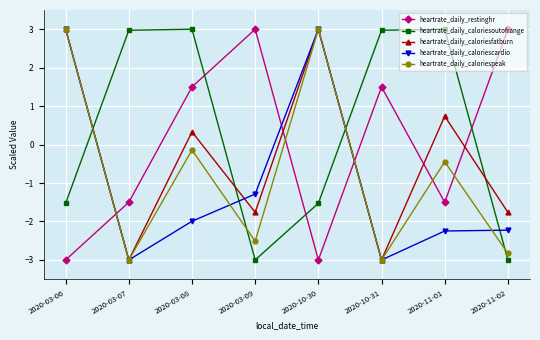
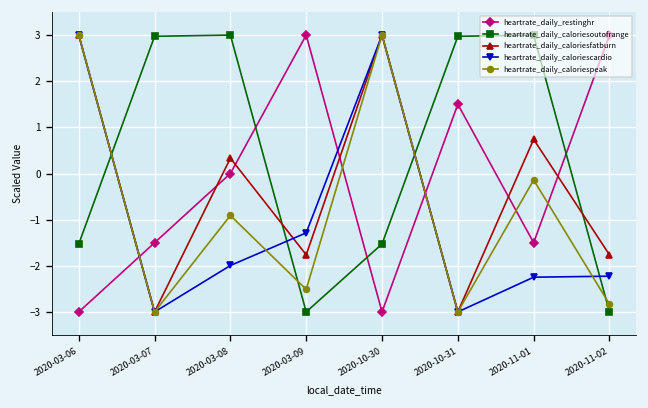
heartrate_daily_restinghr, 2020-03-08: 1.5 -> 0.0
heartrate_daily_caloriespeak, 2020-03-08: -0.1 -> -0.9
heartrate_daily_caloriespeak, 2020-11-01: -0.4 -> -0.1
